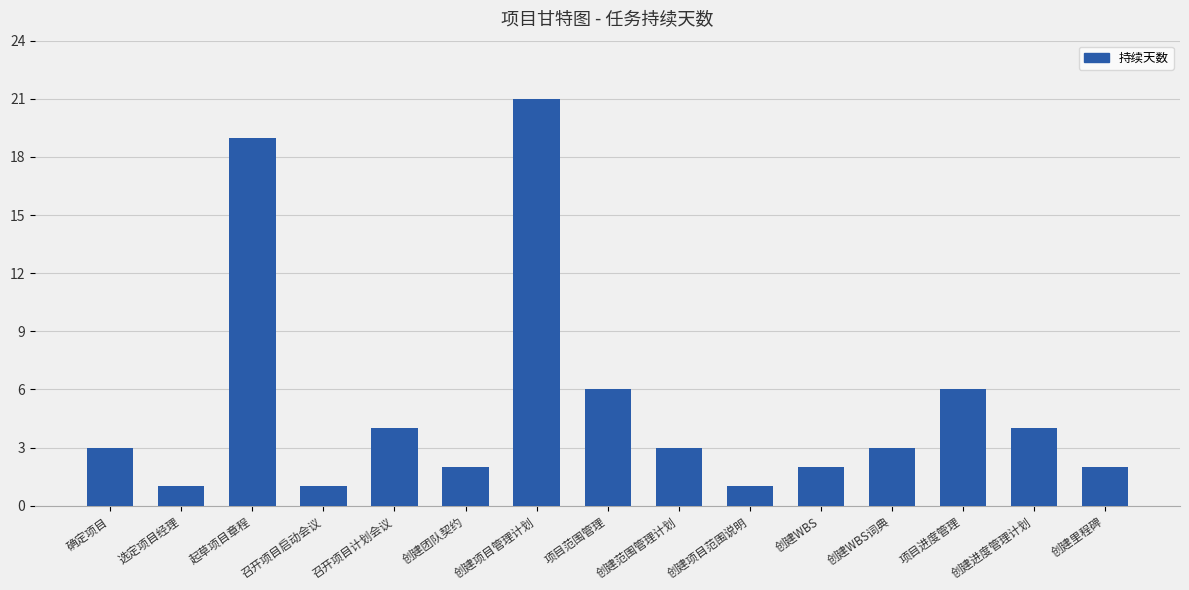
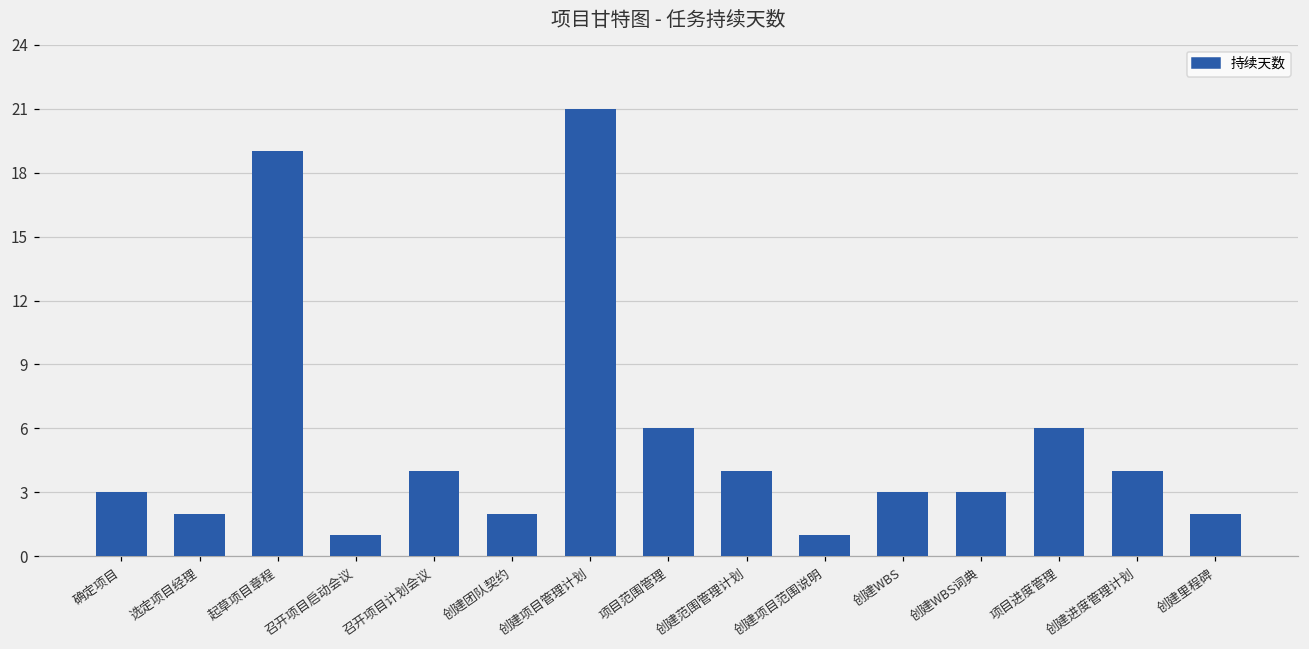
选定项目经理: 1 -> 2
创建范围管理计划: 3 -> 4
创建WBS: 2 -> 3
